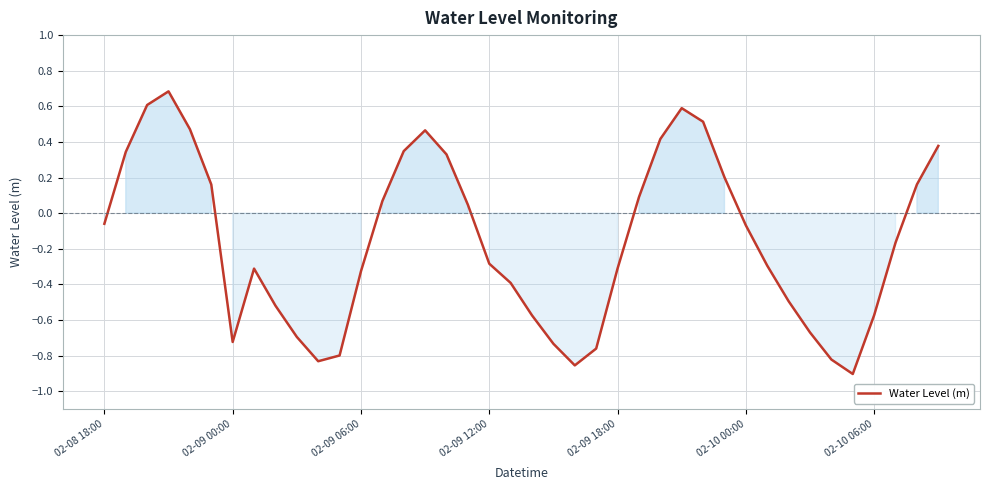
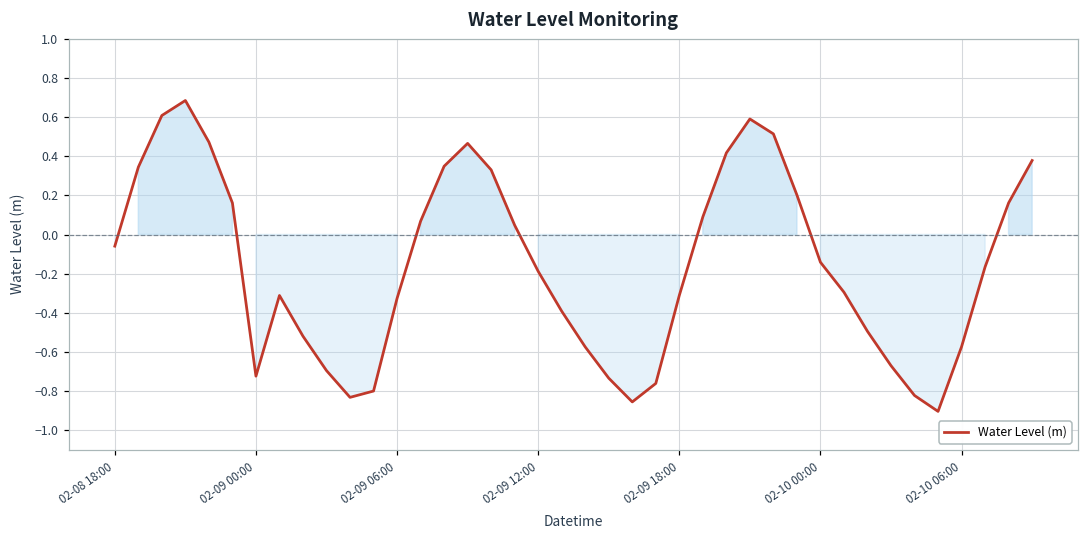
02-09 12:00: -0.28 -> -0.19
02-10 00:00: -0.07 -> -0.14
